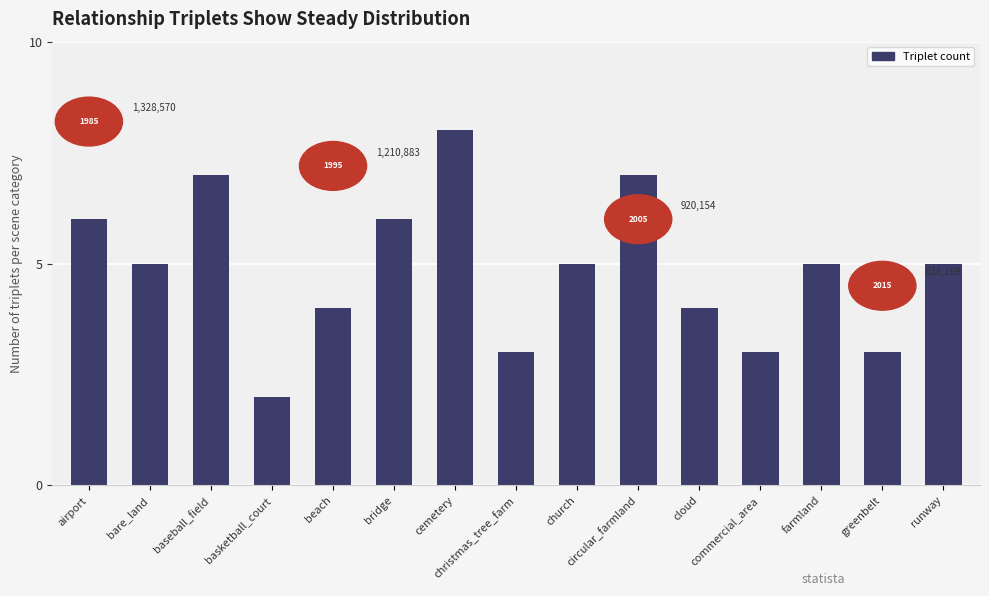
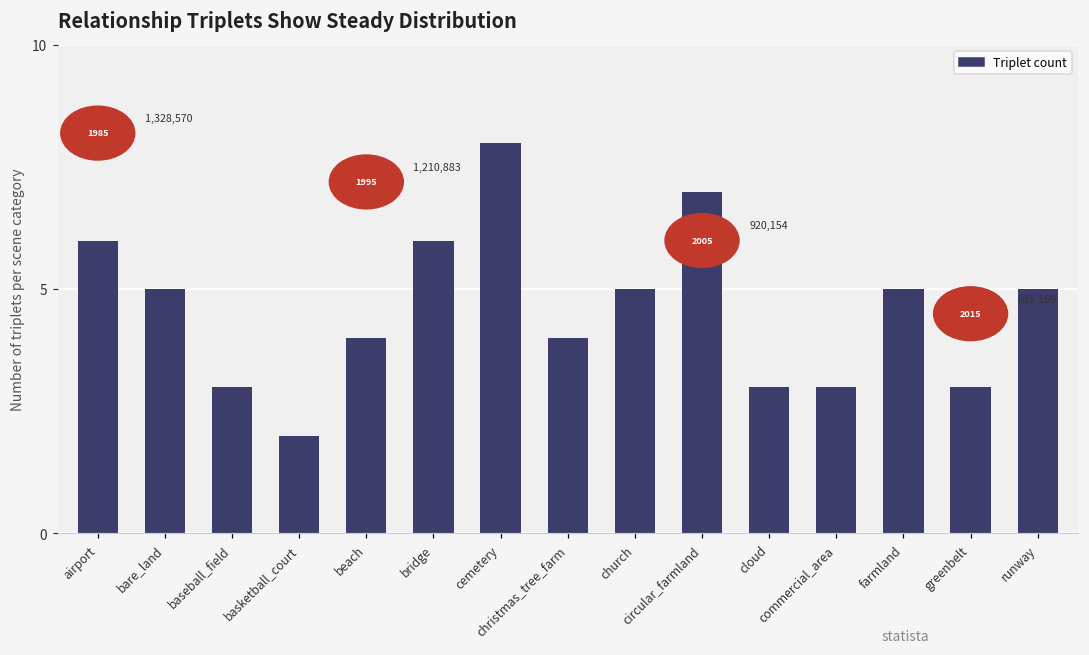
baseball_field: 7 -> 3
christmas_tree_farm: 3 -> 4
cloud: 4 -> 3
